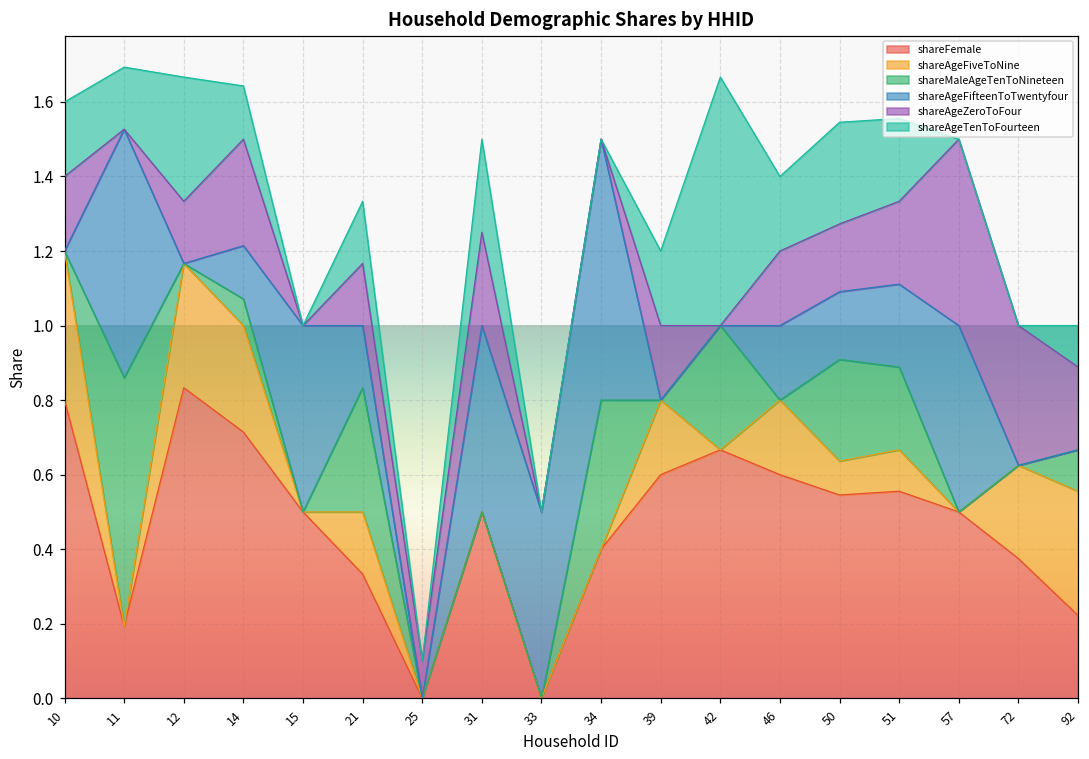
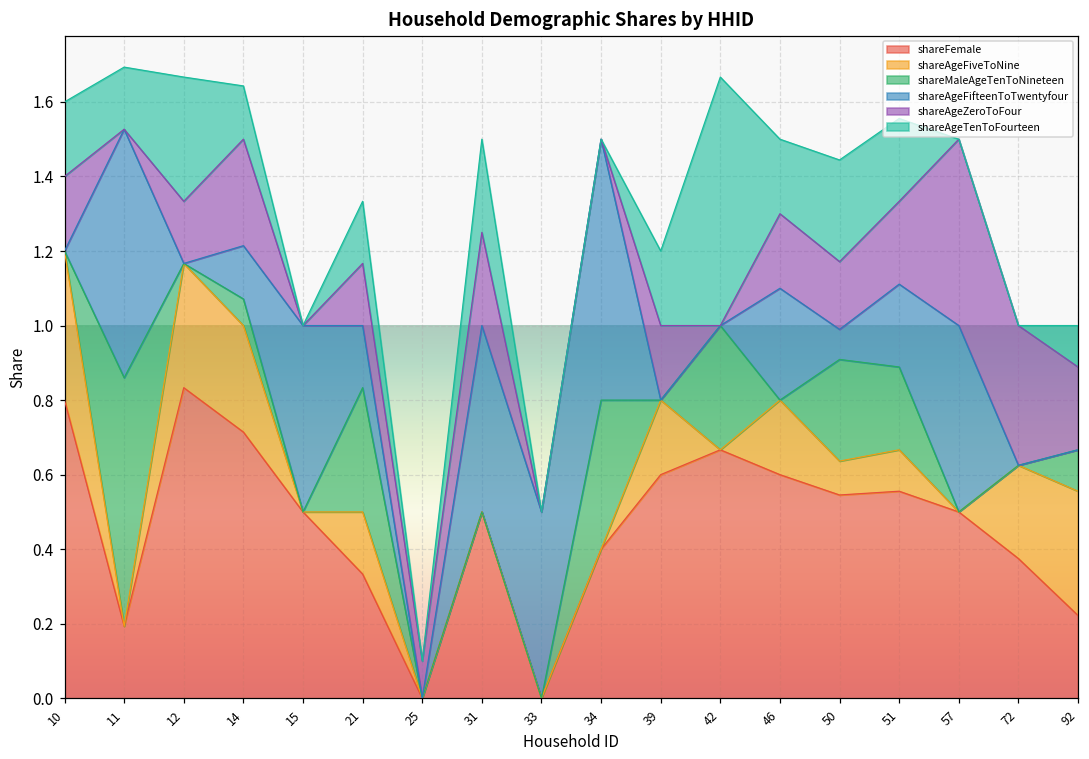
shareAgeFifteenToTwentyfour, 46: 0.2 -> 0.3
shareAgeFifteenToTwentyfour, 50: 0.18 -> 0.08
